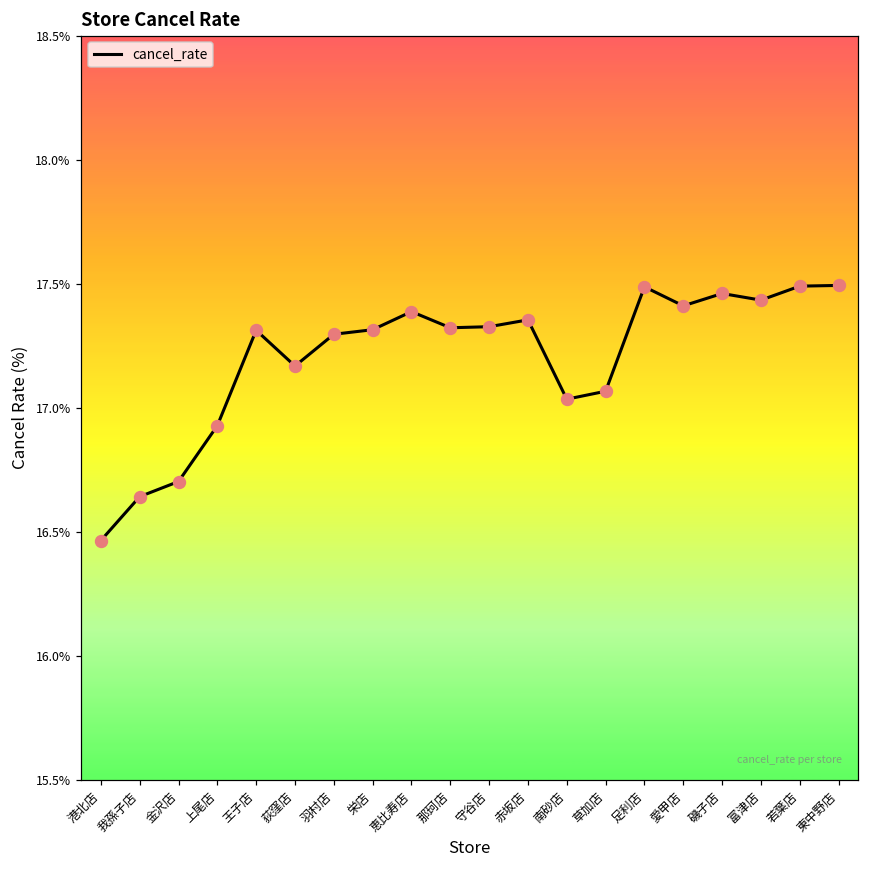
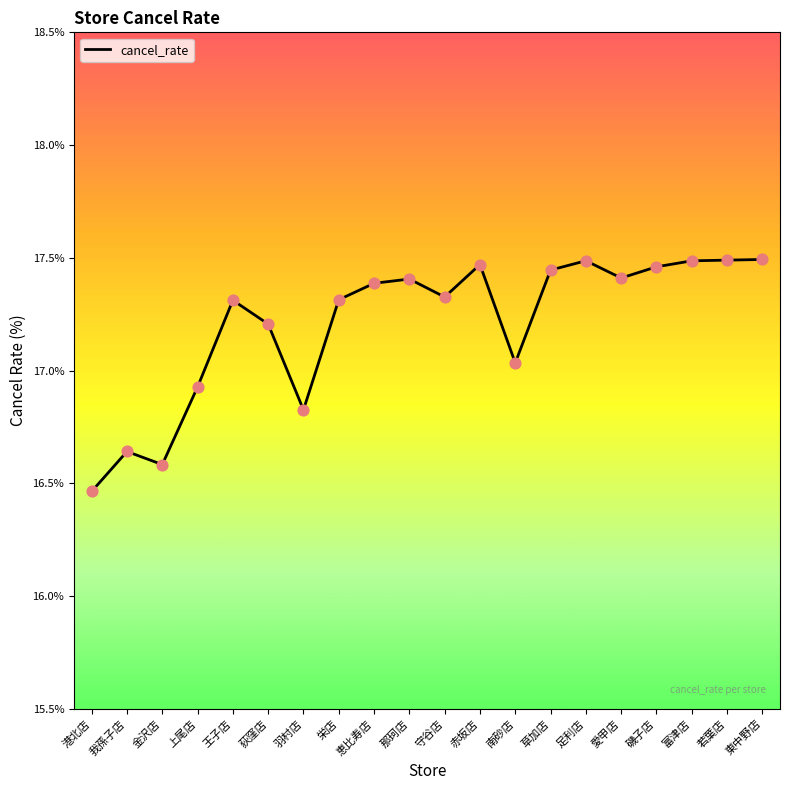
金沢店: 16.70% -> 16.58%
荻窪店: 17.17% -> 17.21%
羽村店: 17.30% -> 16.83%
那珂店: 17.32% -> 17.41%
赤坂店: 17.35% -> 17.47%
草加店: 17.07% -> 17.45%
富津店: 17.43% -> 17.49%
